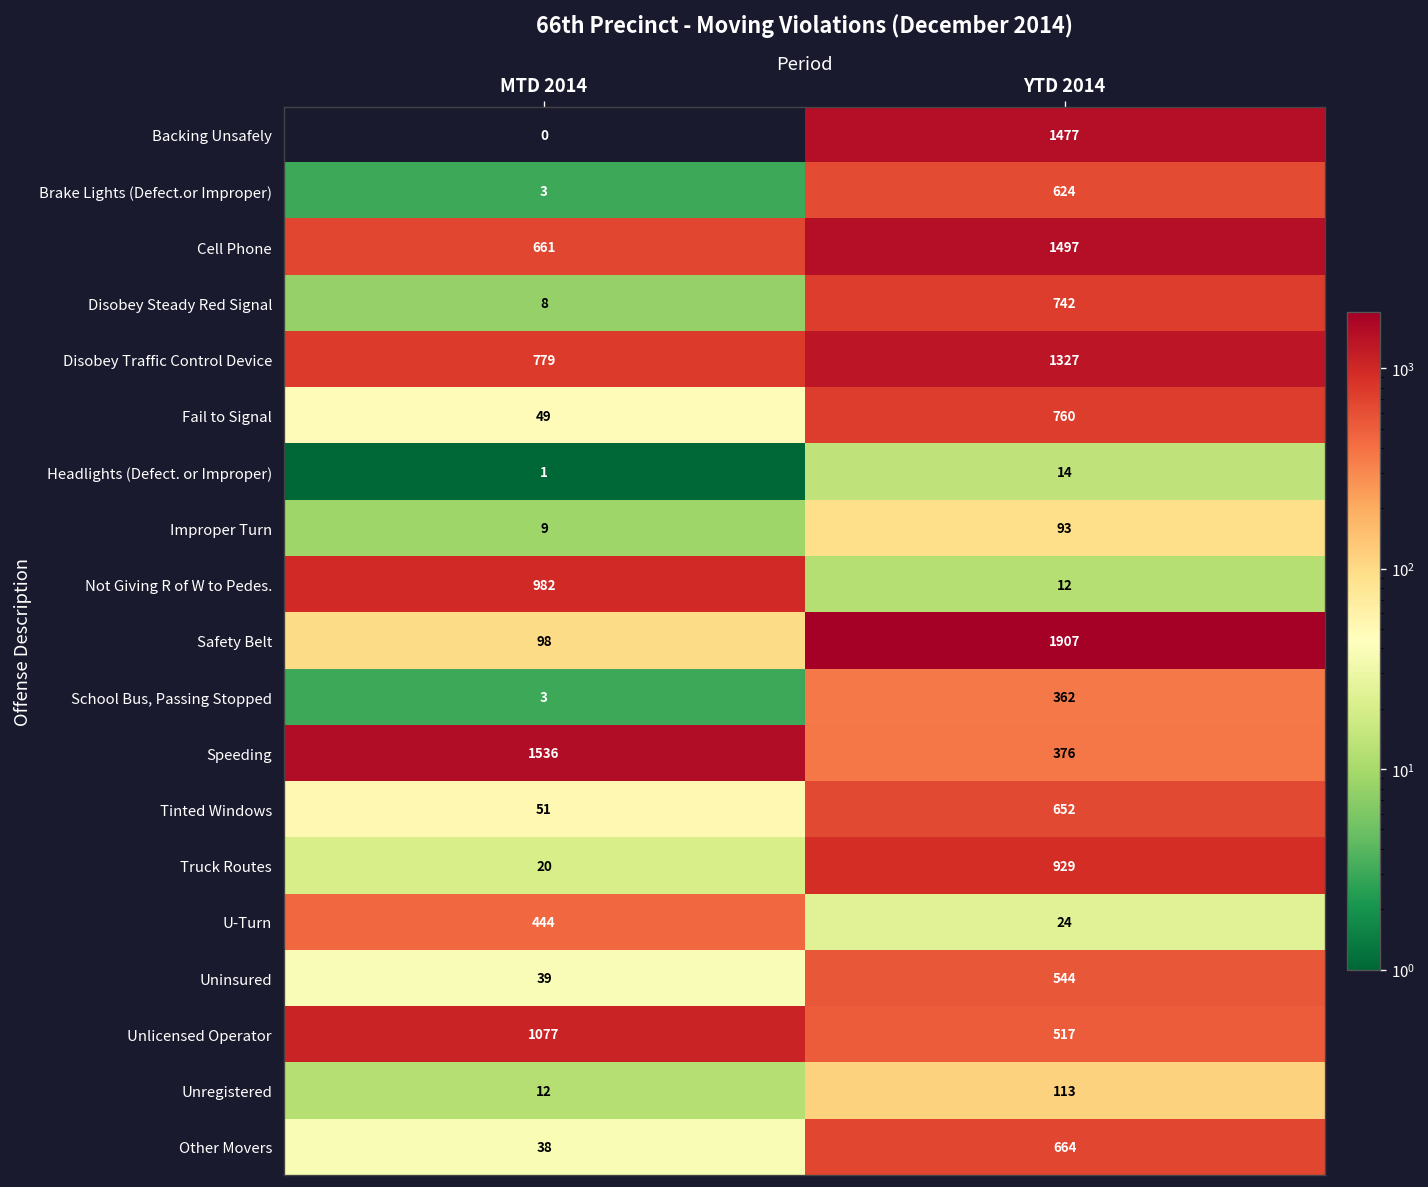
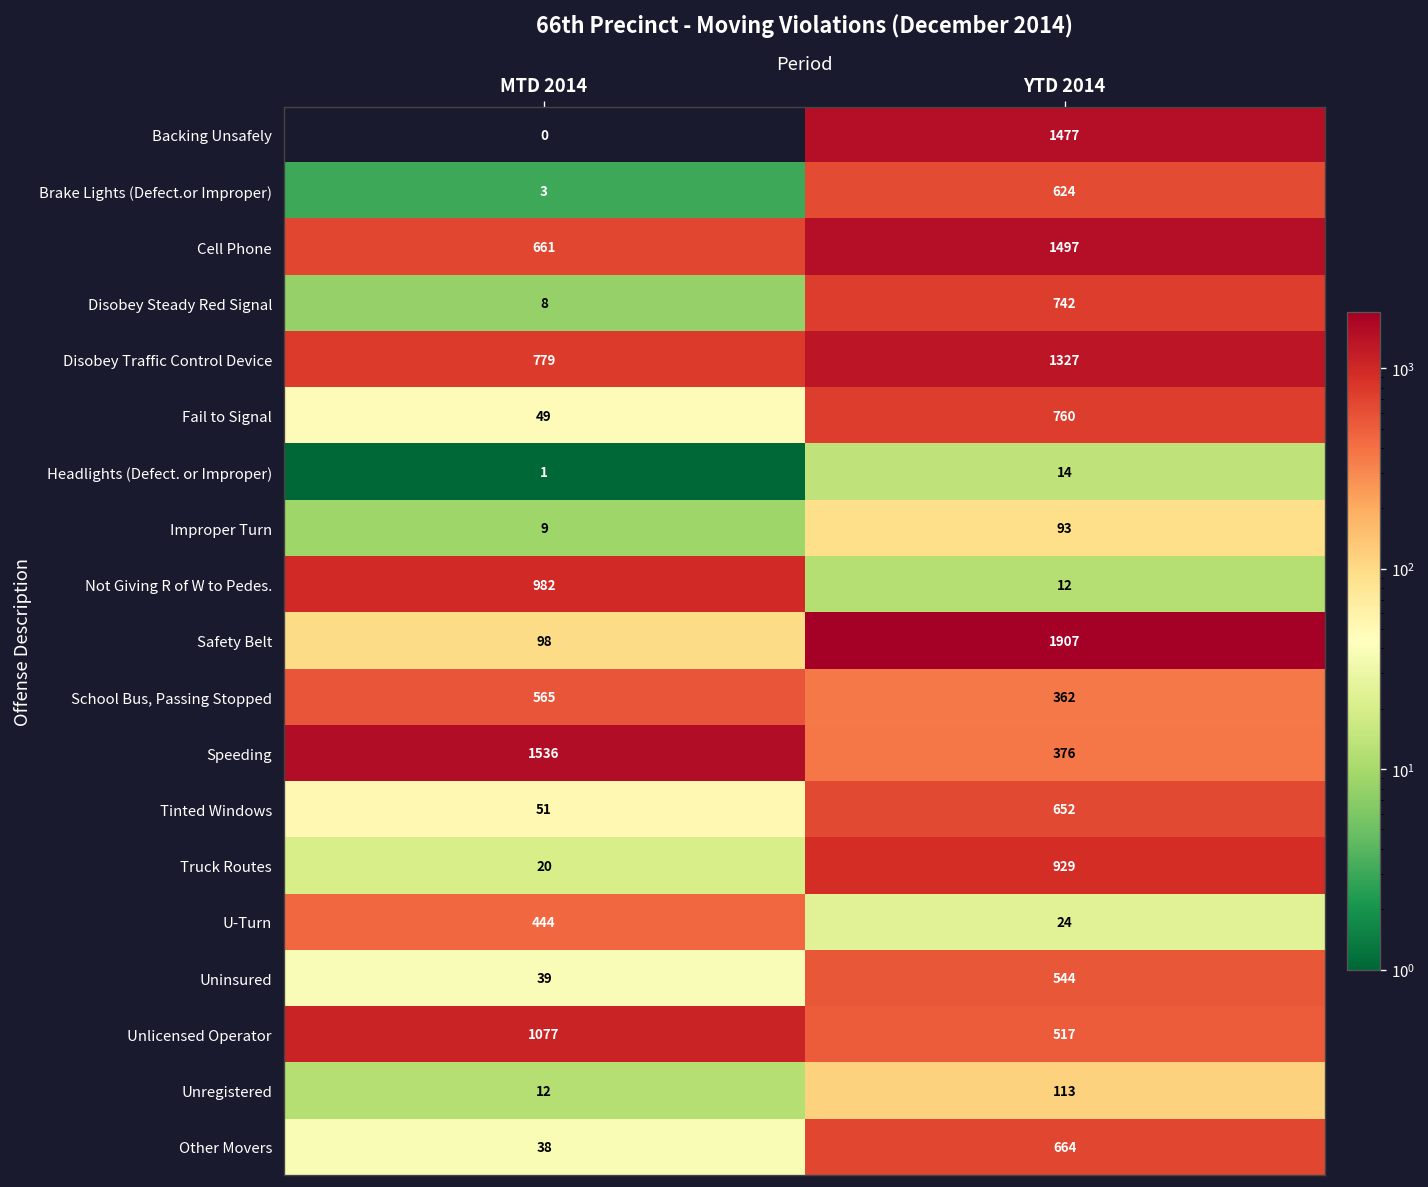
School Bus, Passing Stopped, MTD 2014: 3 -> 565
